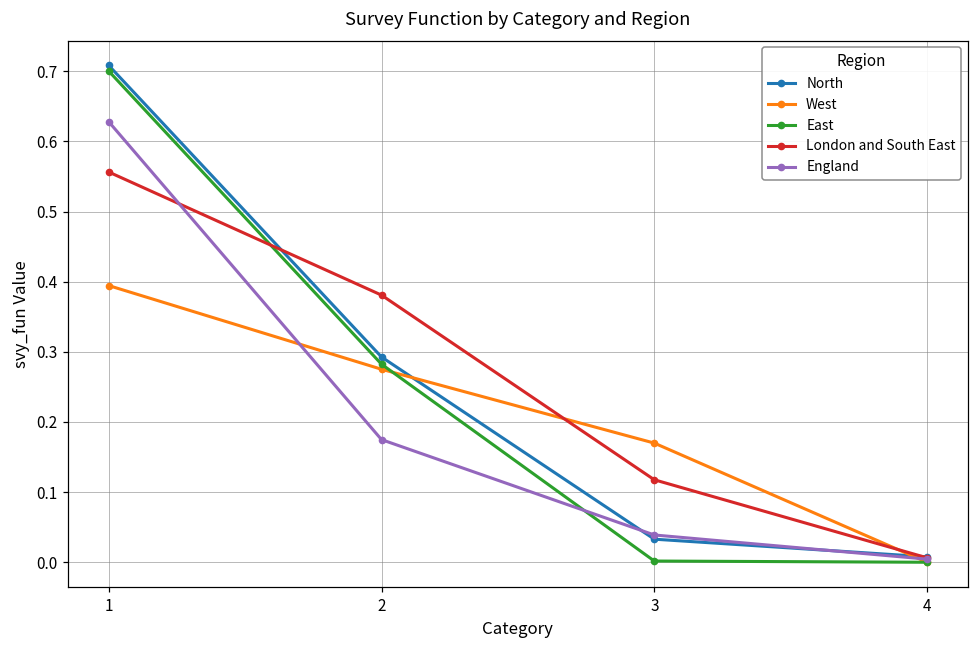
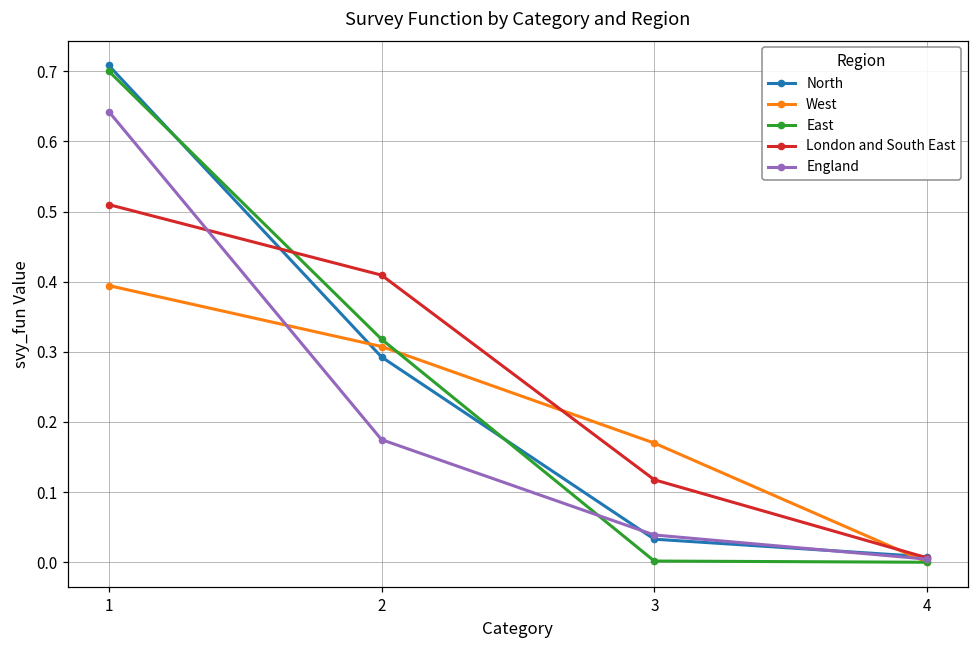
London and South East, 1: 0.56 -> 0.51
England, 1: 0.63 -> 0.64
West, 2: 0.28 -> 0.31
East, 2: 0.28 -> 0.32
London and South East, 2: 0.38 -> 0.41
